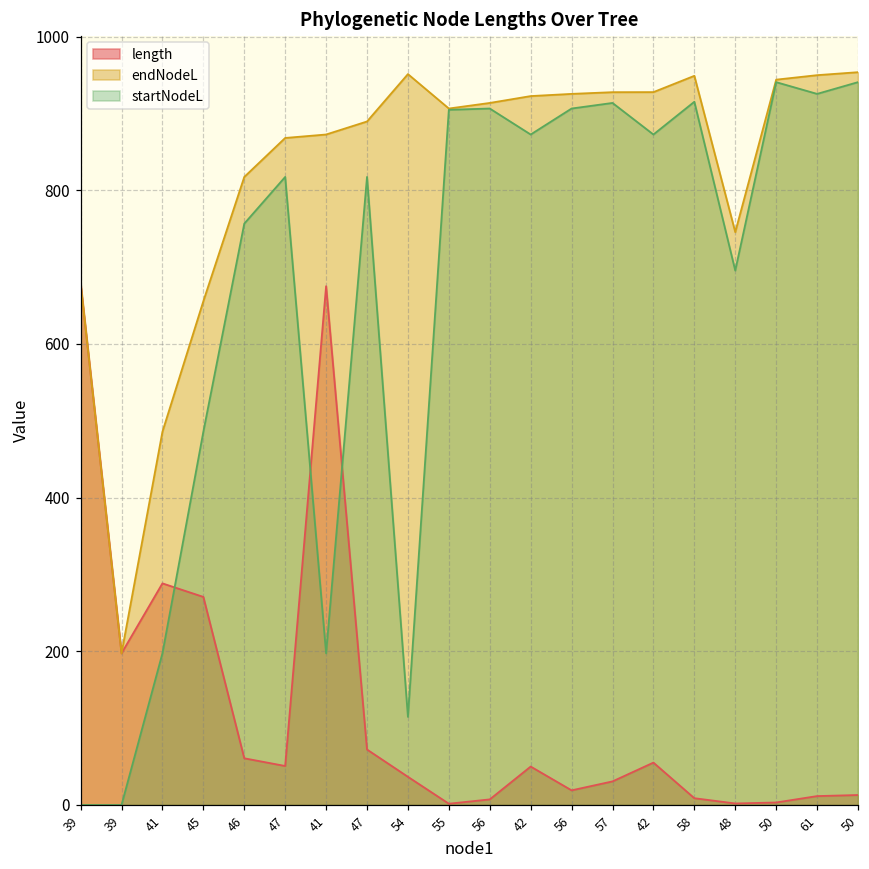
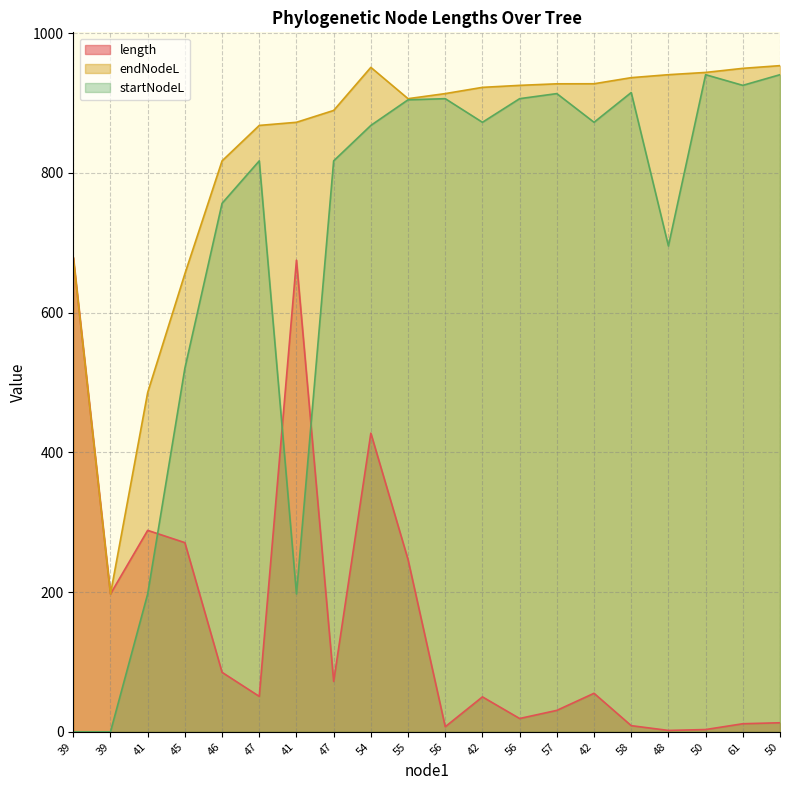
startNodeL, 45: 490 -> 520
length, 46: 60 -> 90
length, 54: 40 -> 430
startNodeL, 54: 110 -> 870
length, 55: 0 -> 250
endNodeL, 58: 950 -> 940
endNodeL, 48: 750 -> 940
